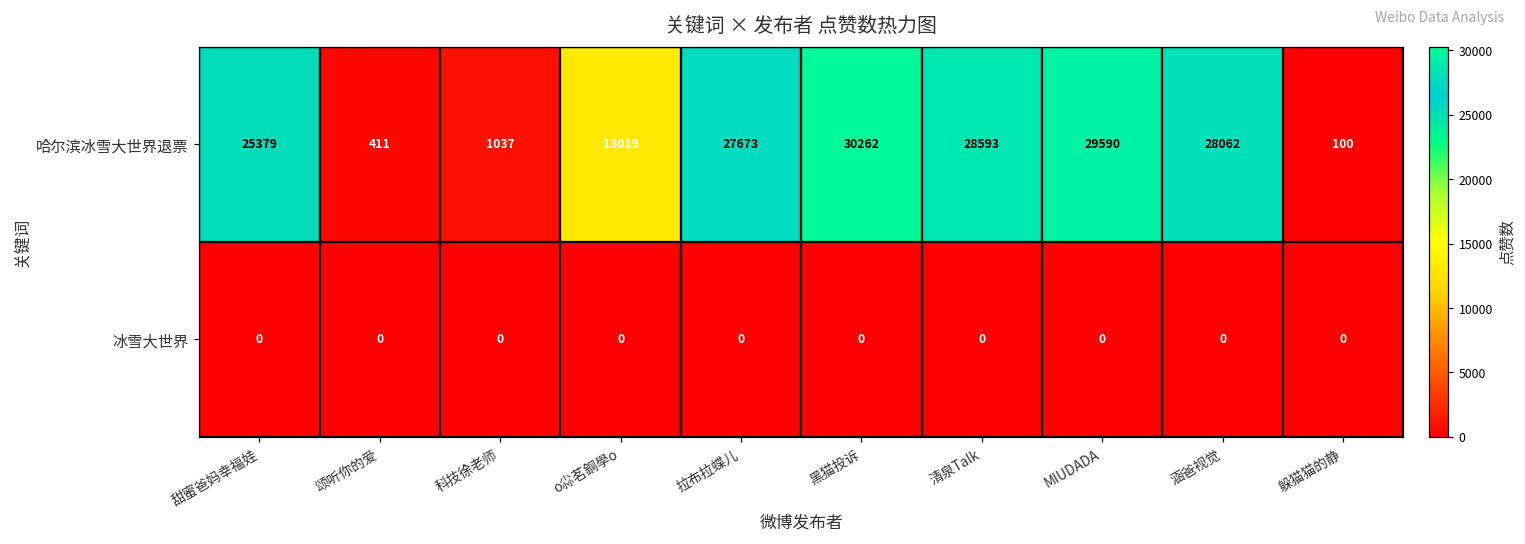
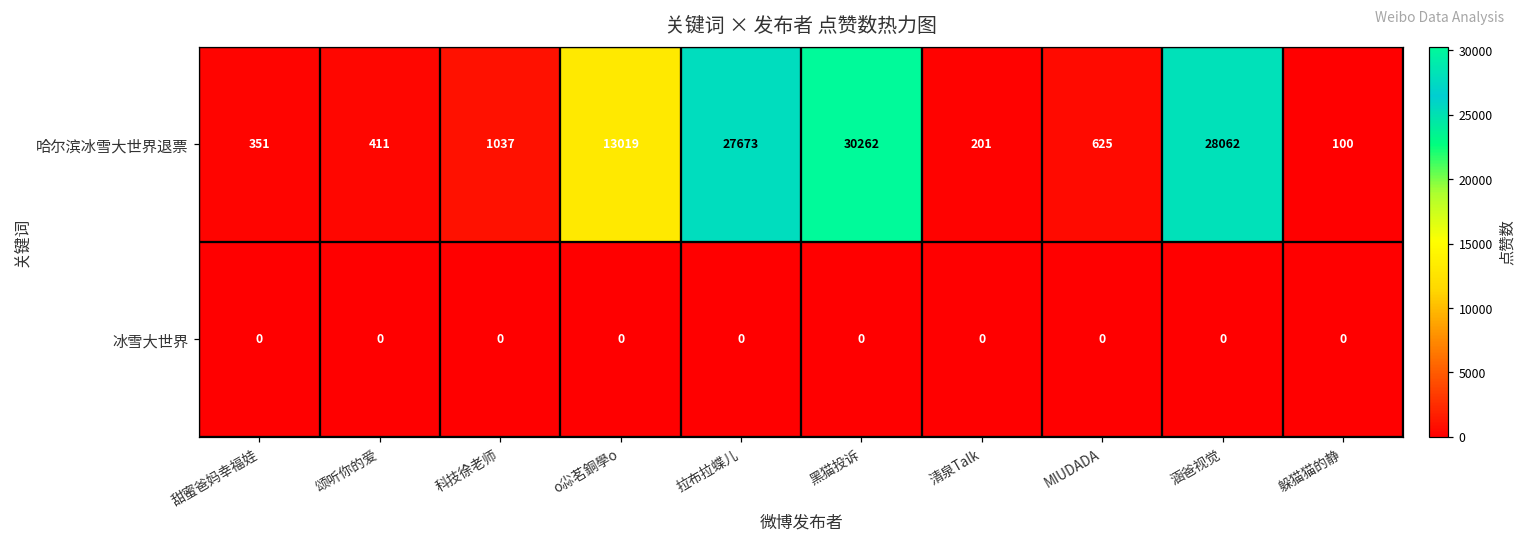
哈尔滨冰雪大世界退票, 甜蜜爸妈幸福娃: 25379 -> 351
哈尔滨冰雪大世界退票, 清泉Talk: 28593 -> 201
哈尔滨冰雪大世界退票, MIUDADA: 29590 -> 625
